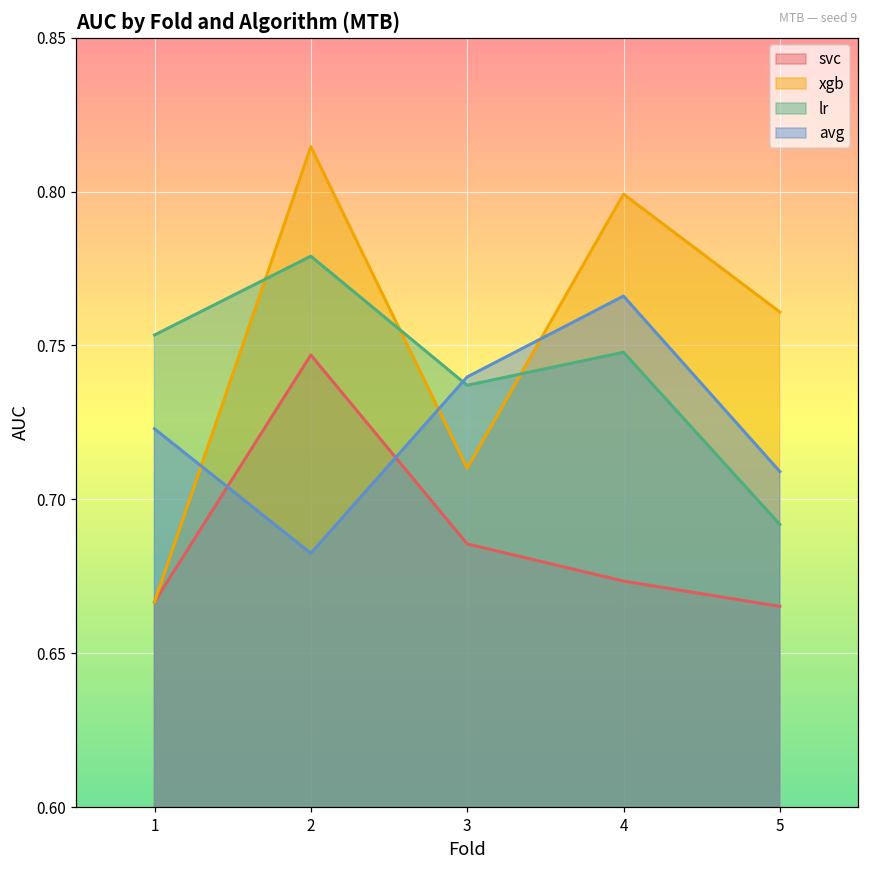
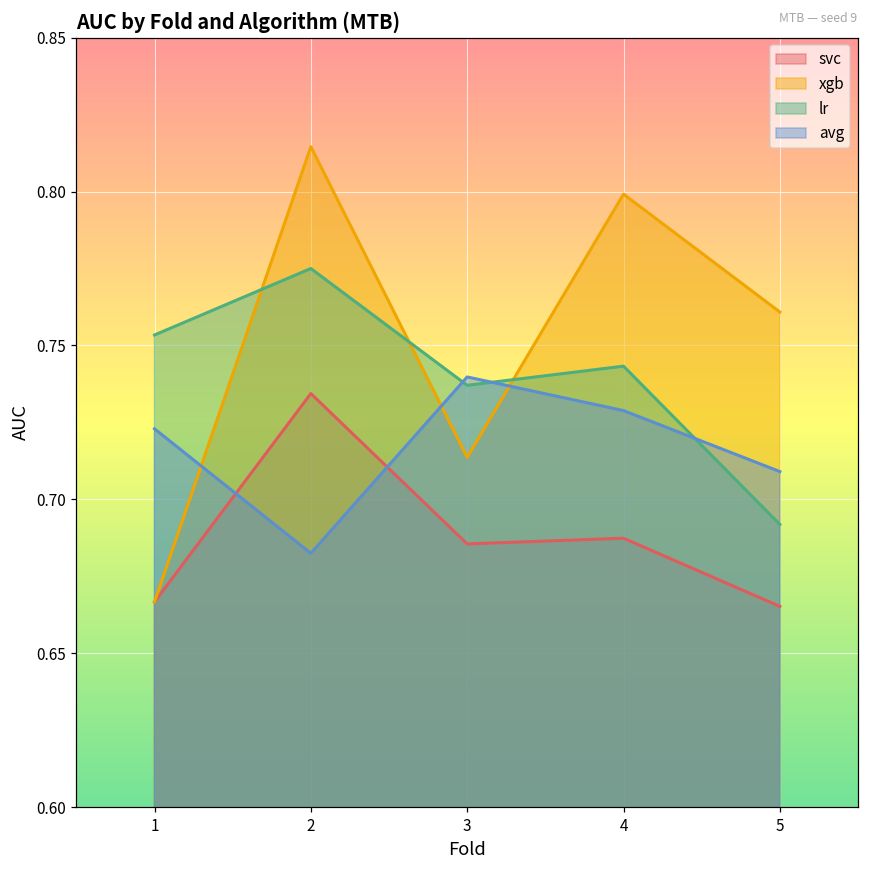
svc, 2: 0.747 -> 0.734
lr, 2: 0.779 -> 0.775
xgb, 3: 0.710 -> 0.714
svc, 4: 0.673 -> 0.687
lr, 4: 0.748 -> 0.743
avg, 4: 0.766 -> 0.729
